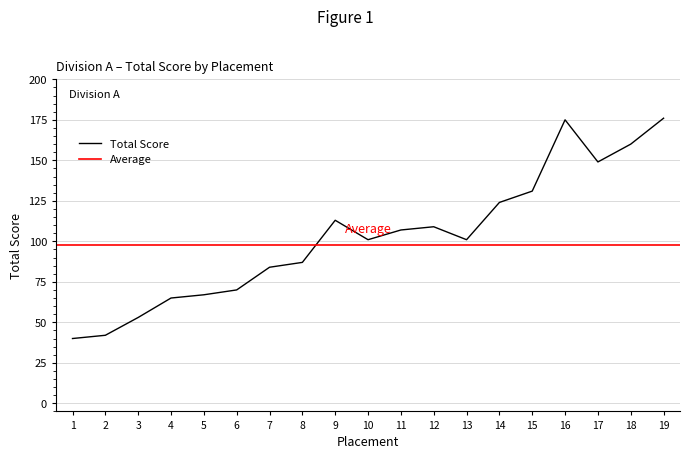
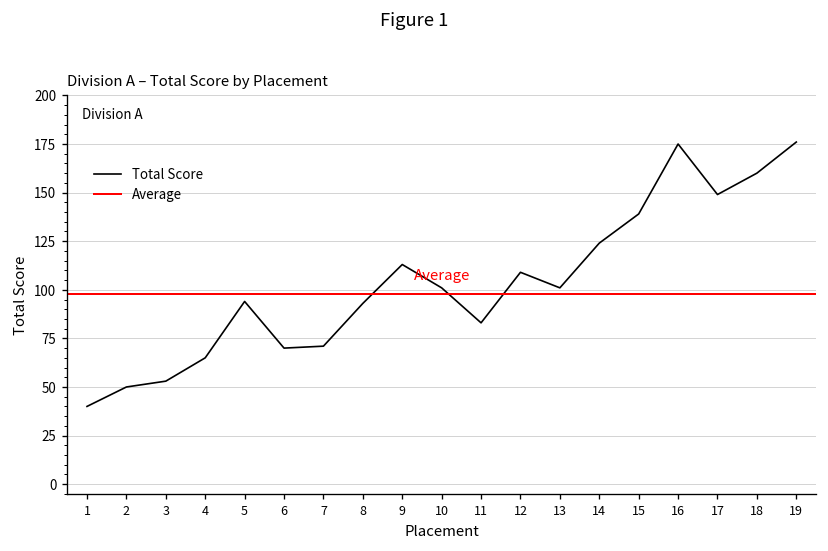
2: 42 -> 50
5: 67 -> 94
7: 84 -> 71
8: 87 -> 93
11: 107 -> 83
15: 131 -> 139
